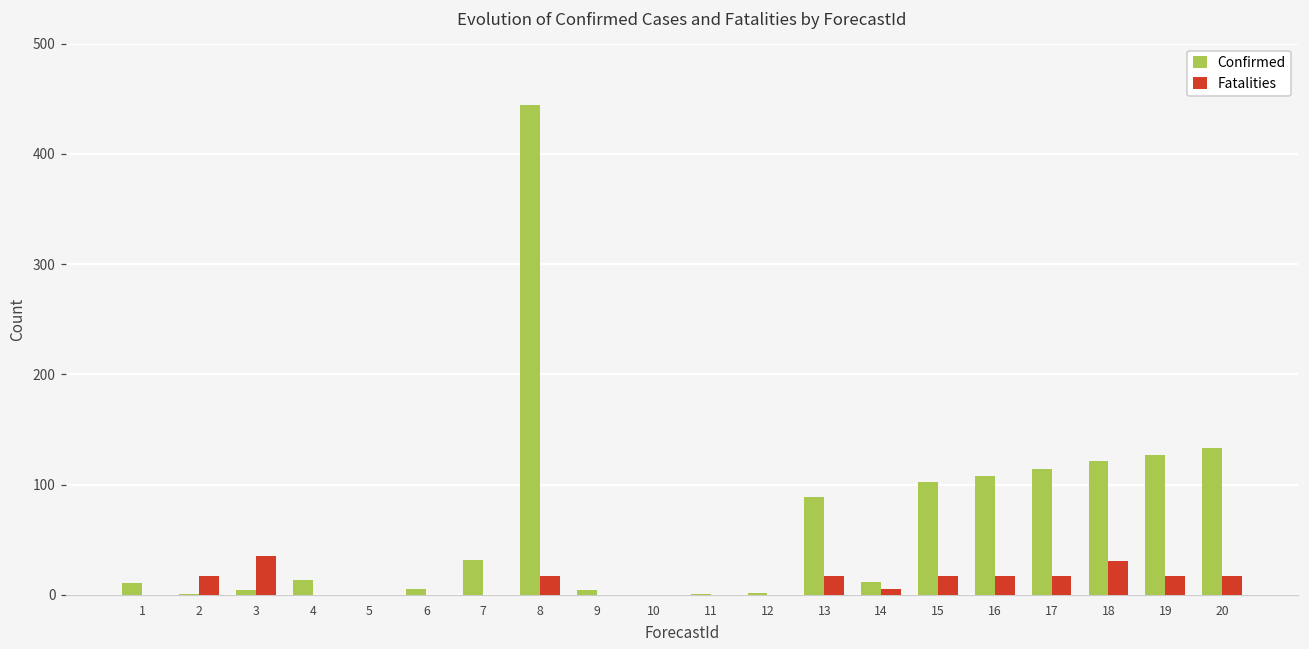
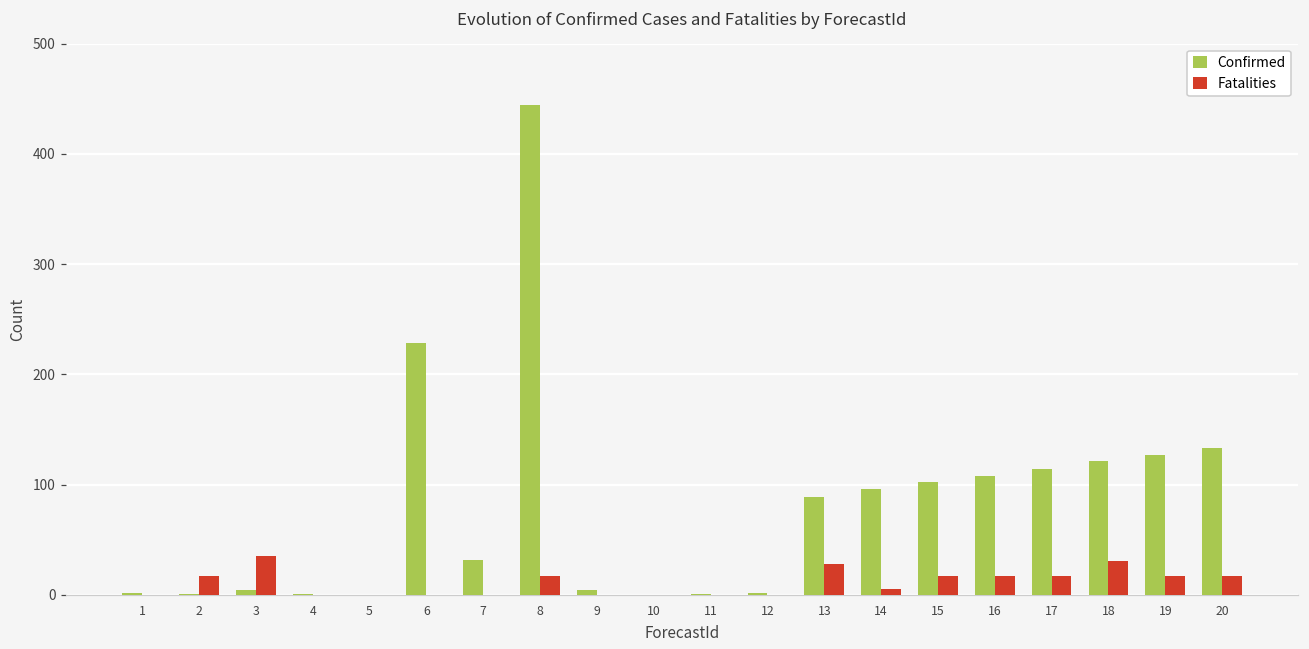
Confirmed, 1: 11 -> 2
Confirmed, 4: 13 -> 1
Confirmed, 6: 5 -> 228
Fatalities, 13: 17 -> 28
Confirmed, 14: 12 -> 96
